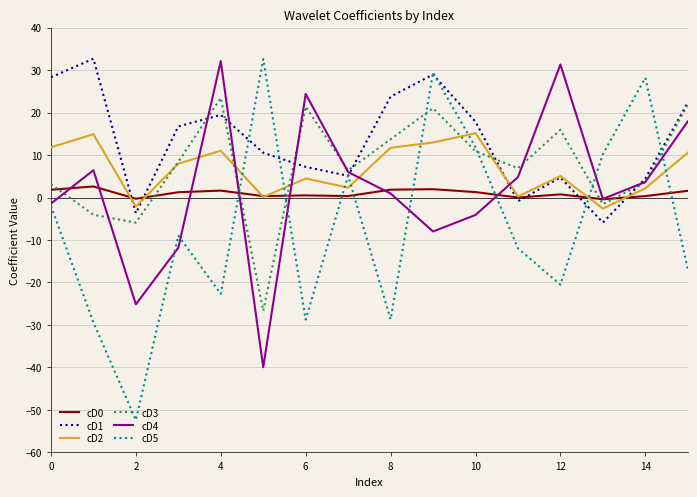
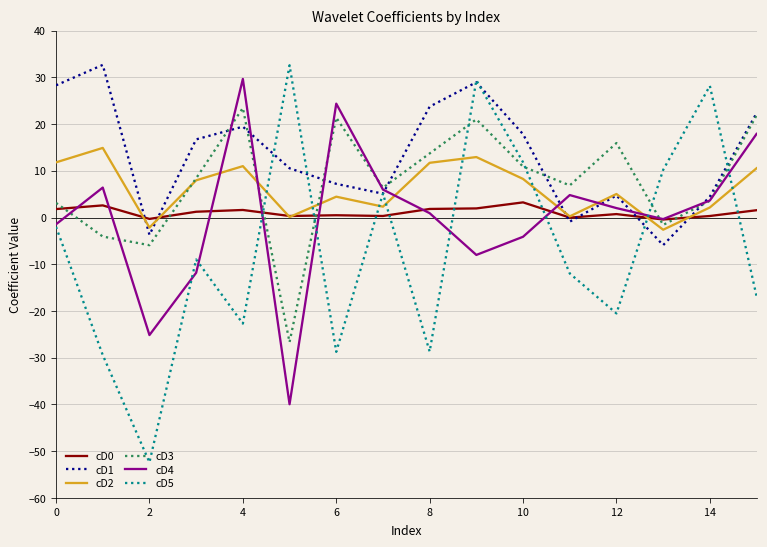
cD4, 4: 32 -> 30
cD0, 10: 1 -> 3
cD2, 10: 15 -> 8
cD4, 12: 31 -> 2
